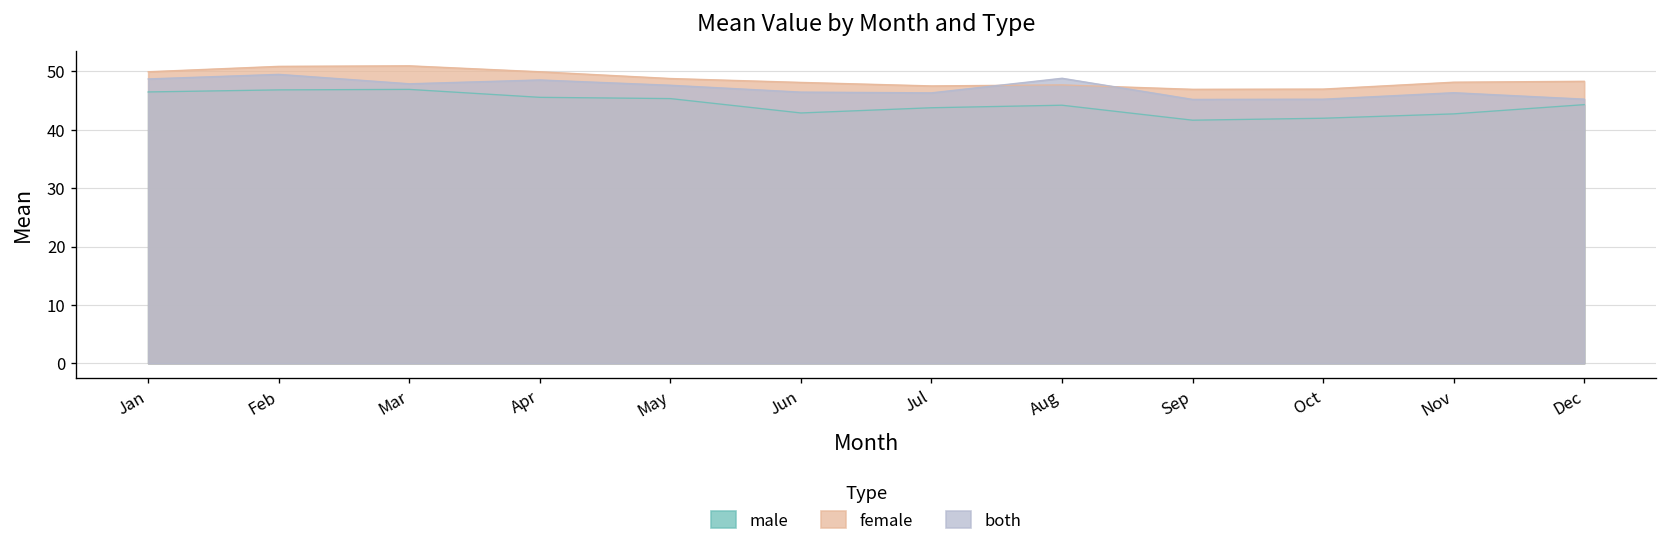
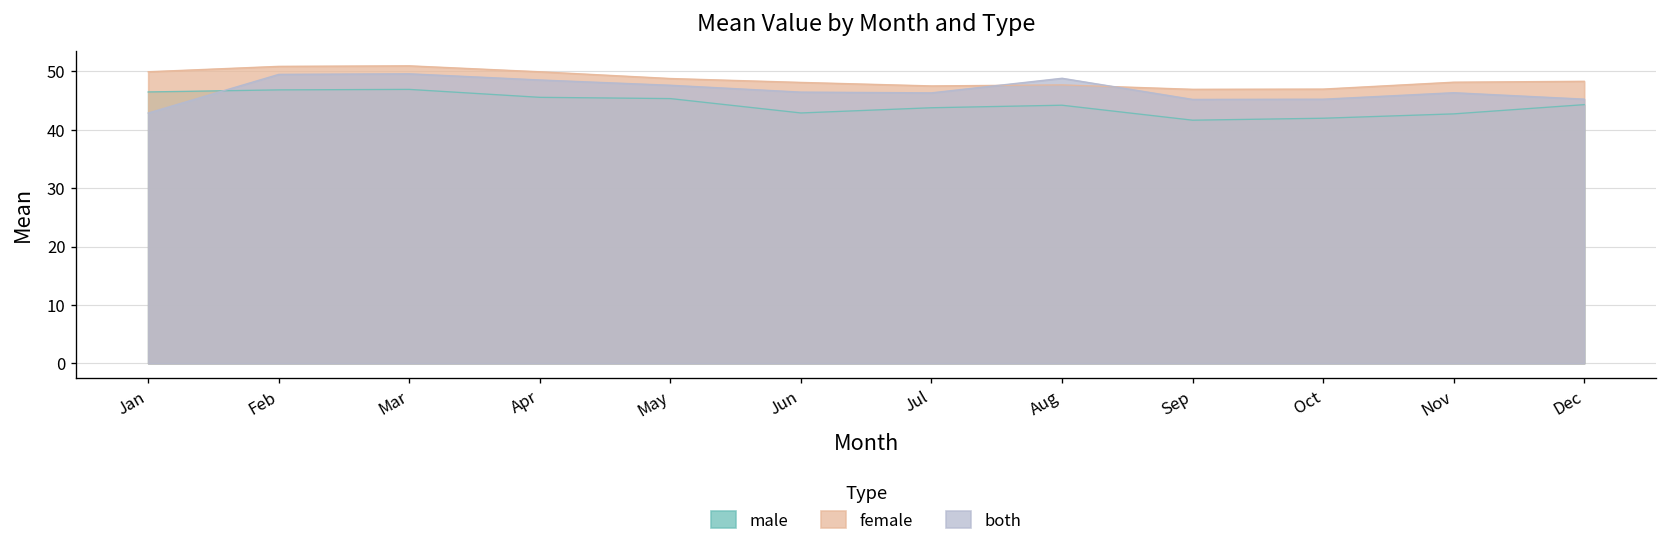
both, Jan: 49 -> 43
both, Mar: 48 -> 50
